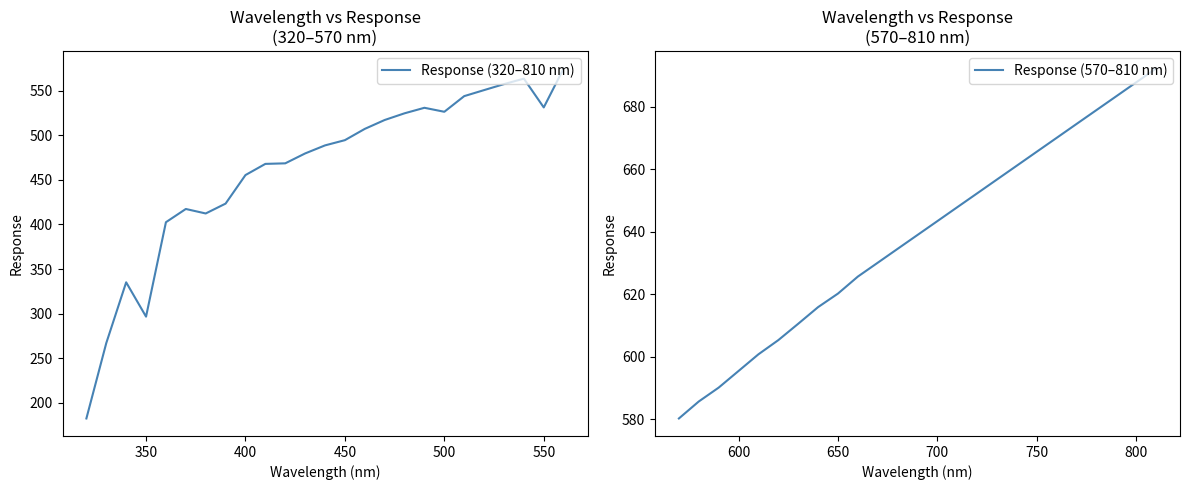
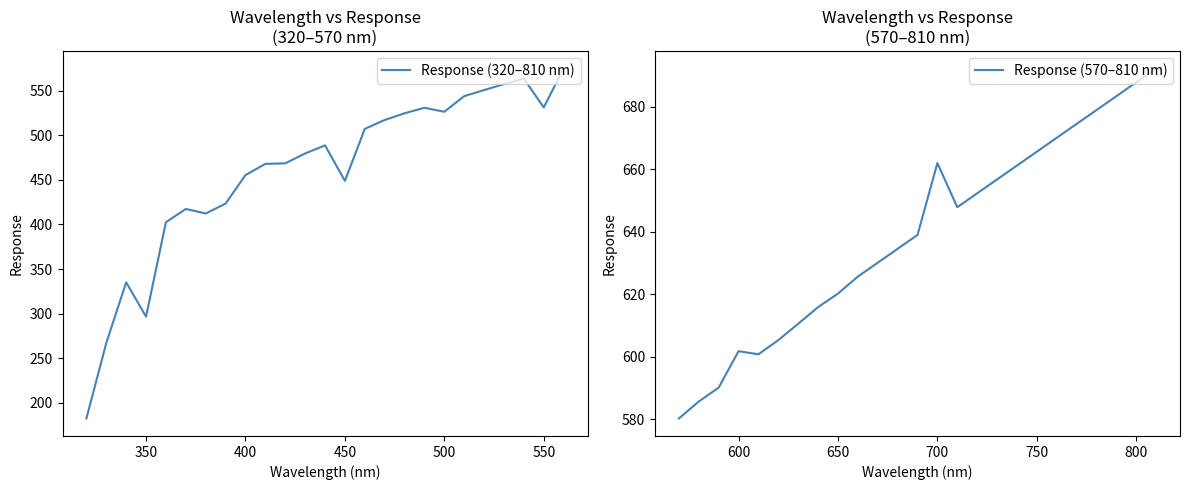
Wavelength vs Response (320–570 nm), 450: 490 -> 450
Wavelength vs Response (570–810 nm), 600: 595 -> 602
Wavelength vs Response (570–810 nm), 700: 643 -> 662
